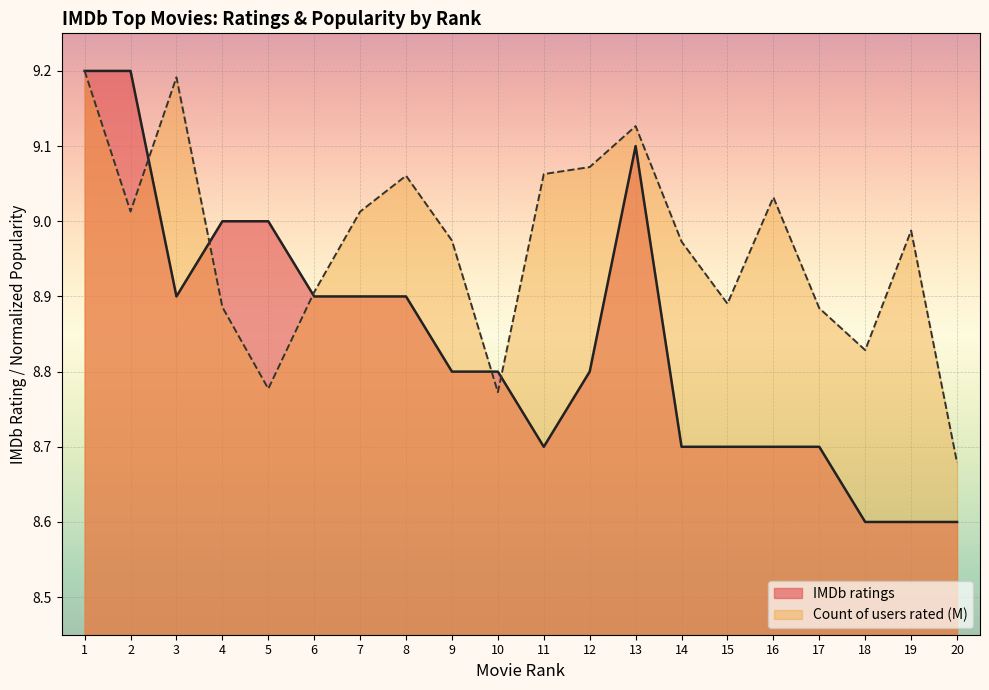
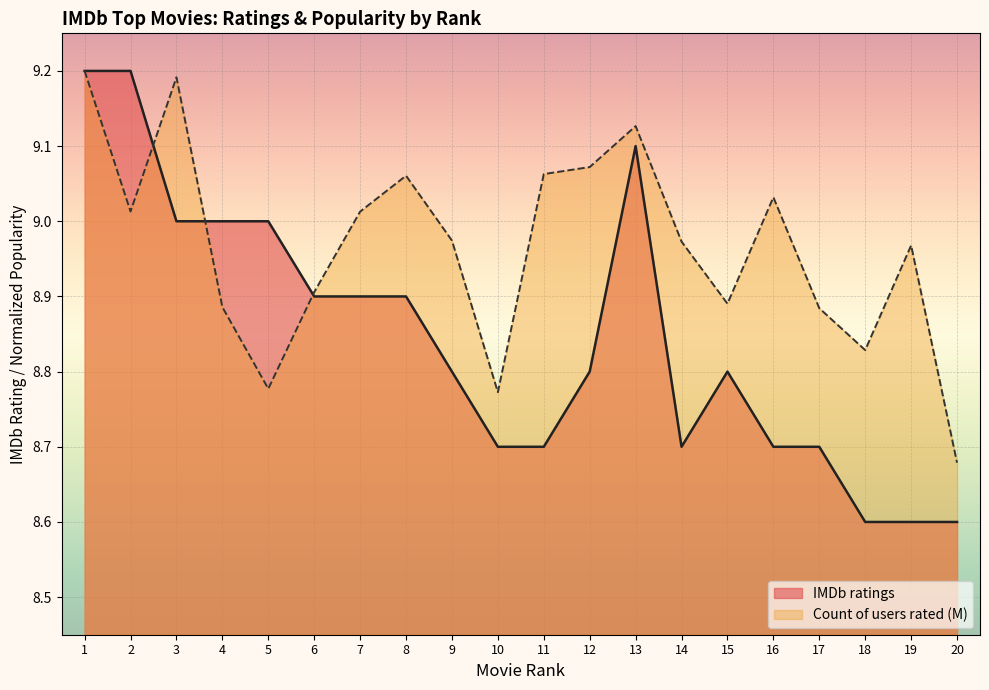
IMDb ratings, 3: 8.9 -> 9.0
IMDb ratings, 10: 8.8 -> 8.7
IMDb ratings, 15: 8.7 -> 8.8
Count of users rated (M), 19: 8.99 -> 8.97
